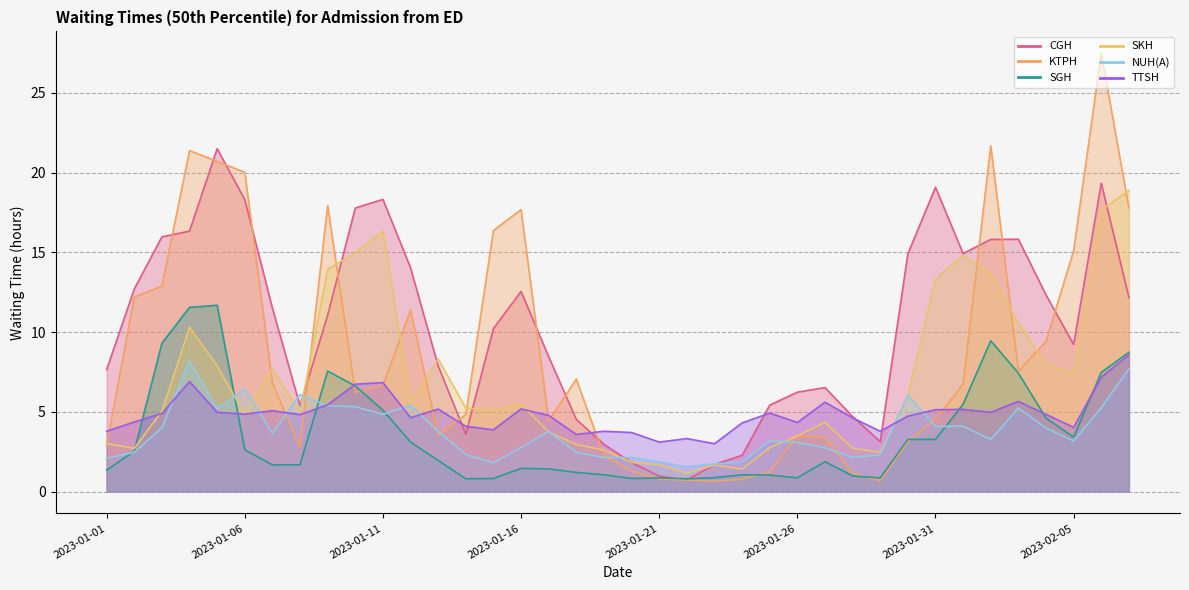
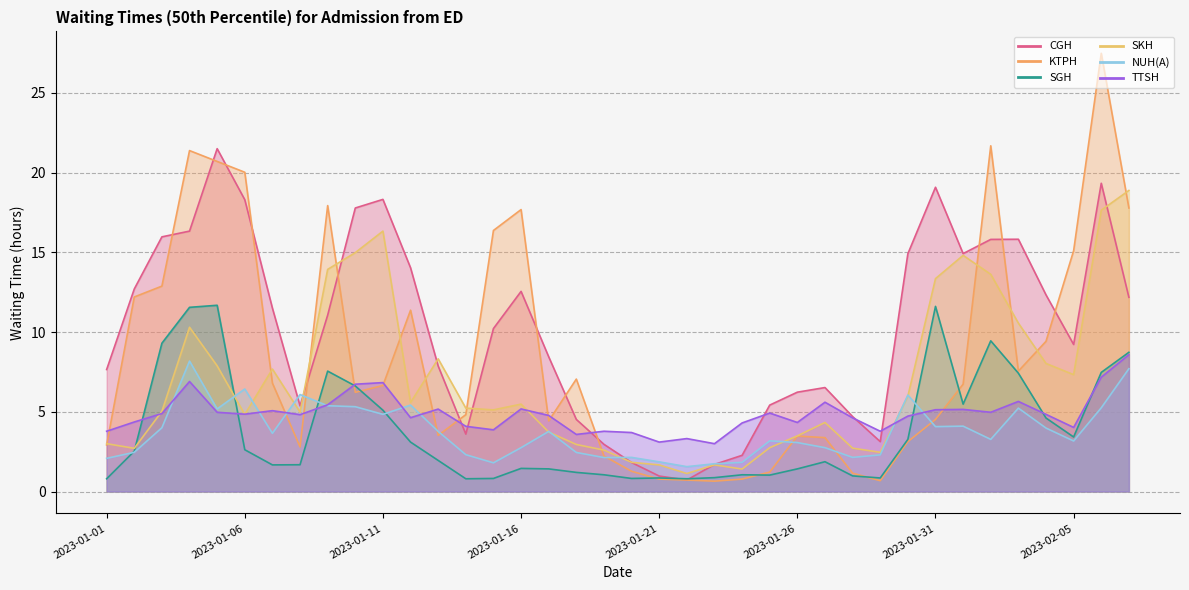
SGH, 2023-01-01: 1.3 -> 0.8
SGH, 2023-01-26: 0.9 -> 1.4
SGH, 2023-01-31: 3.3 -> 11.6
